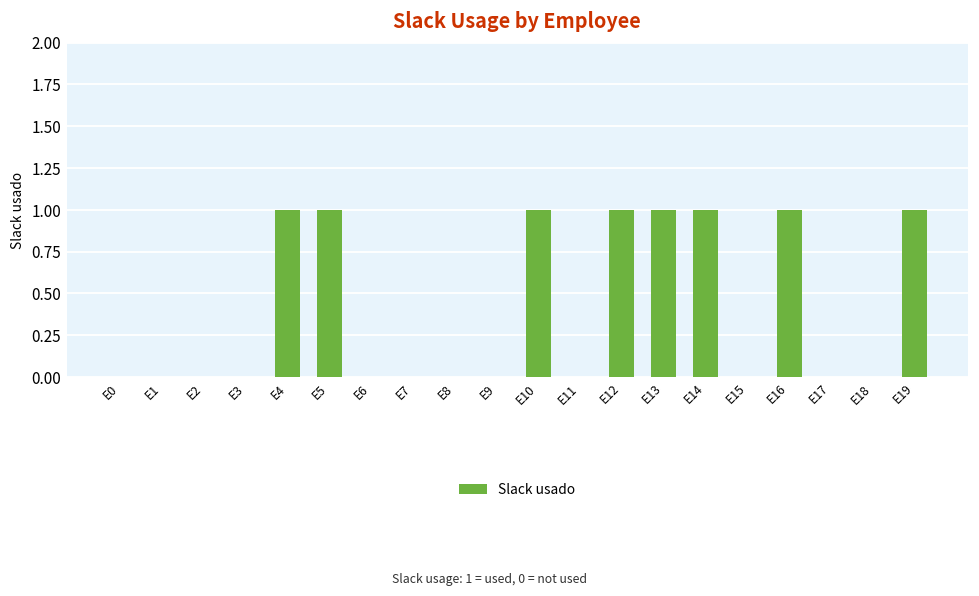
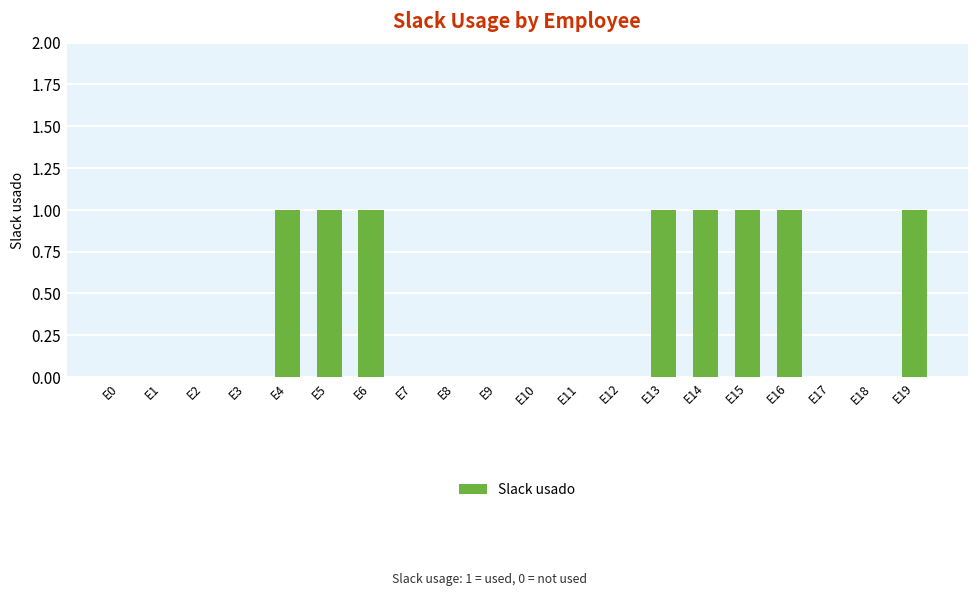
E6: 0 -> 1
E10: 1 -> 0
E12: 1 -> 0
E15: 0 -> 1
